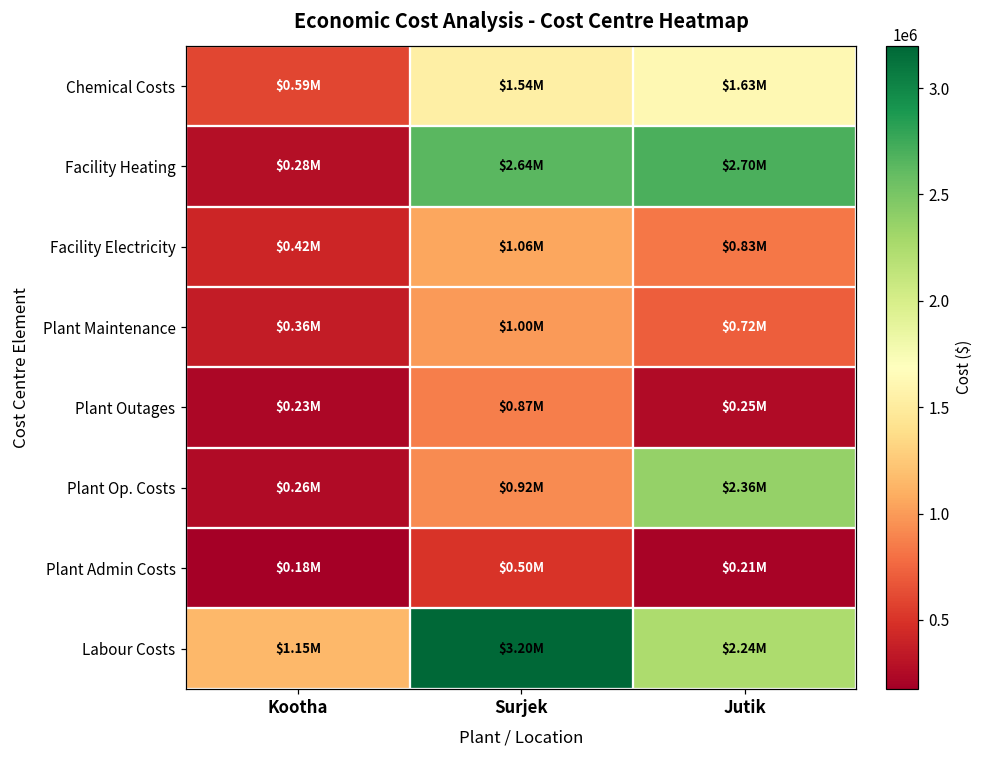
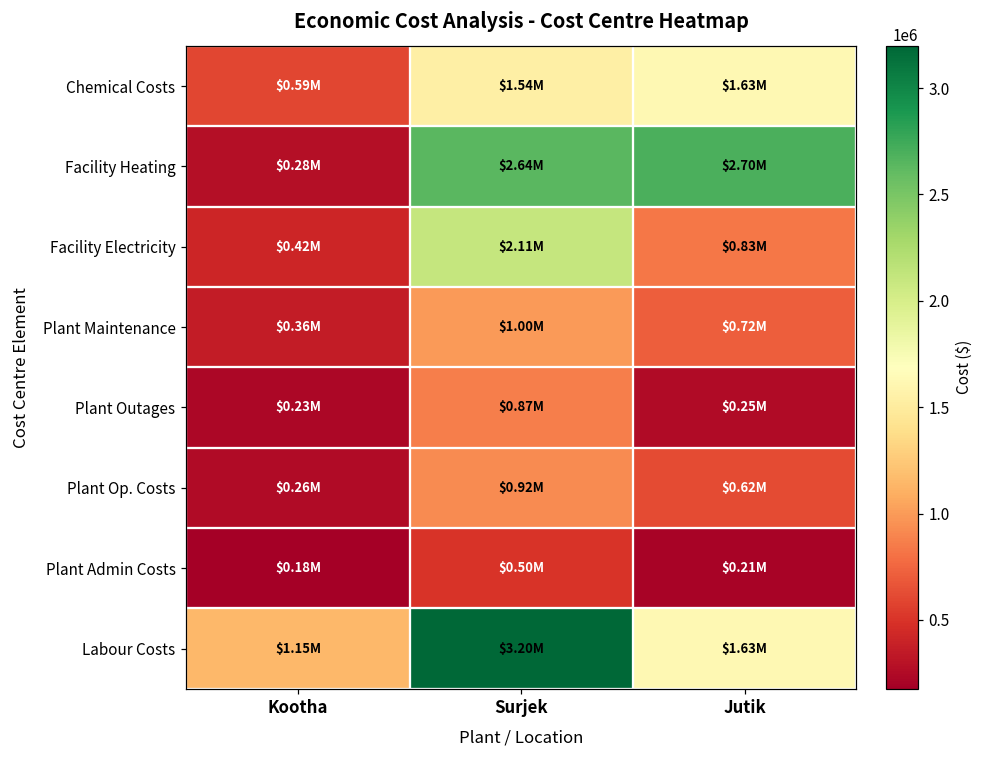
Facility Electricity, Surjek: $1.06M -> $2.11M
Plant Op. Costs, Jutik: $2.36M -> $0.62M
Labour Costs, Jutik: $2.24M -> $1.63M
